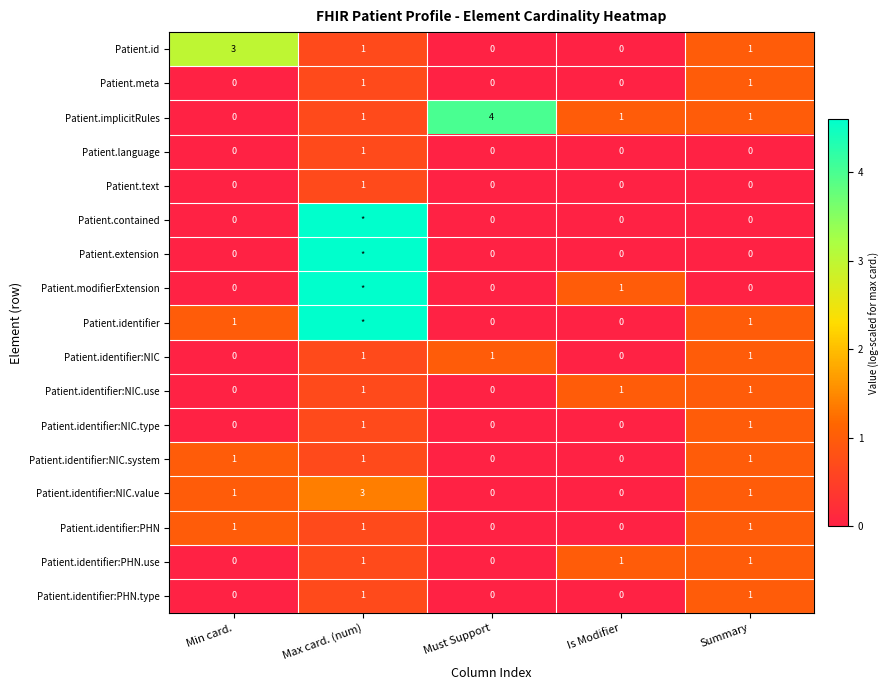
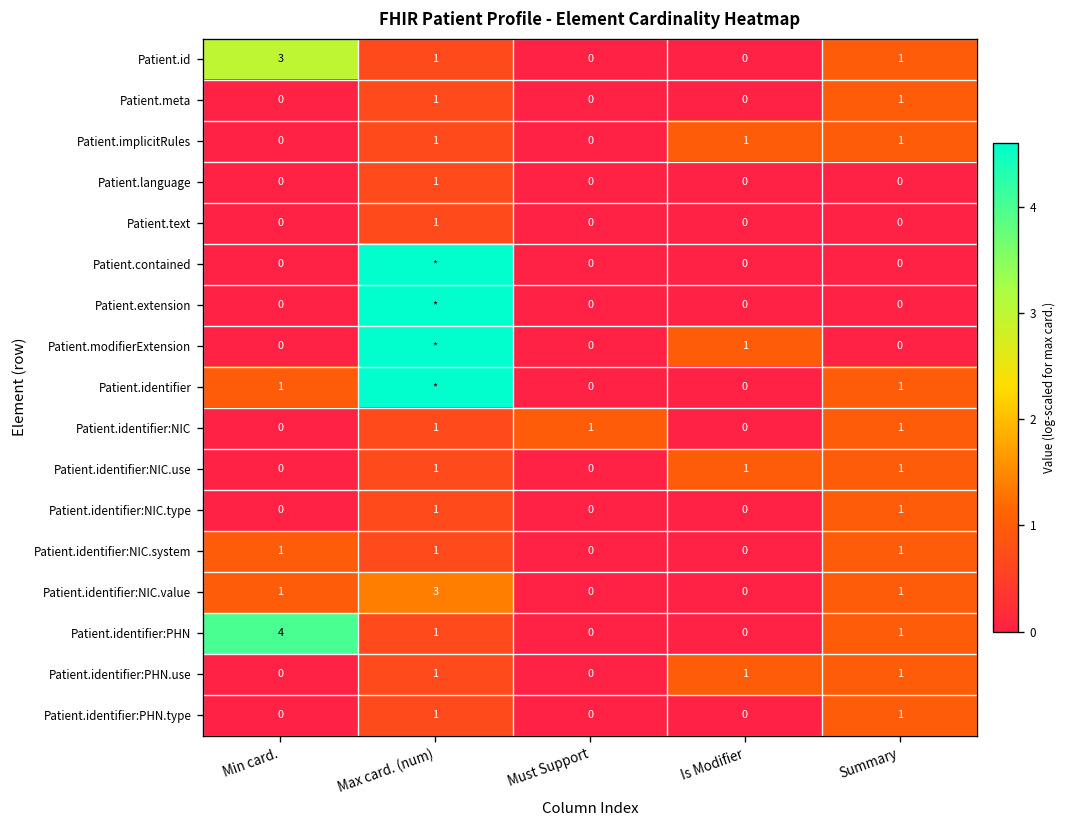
Patient.implicitRules, Must Support: 4 -> 0
Patient.identifier:PHN, Min card.: 1 -> 4
